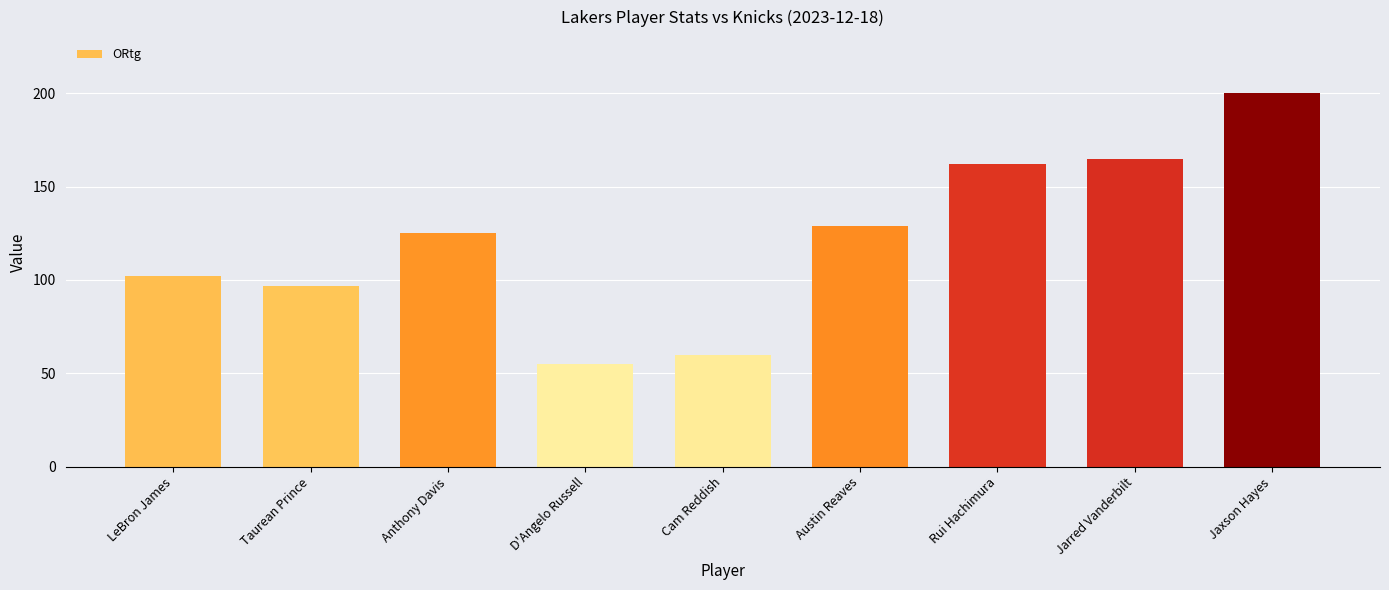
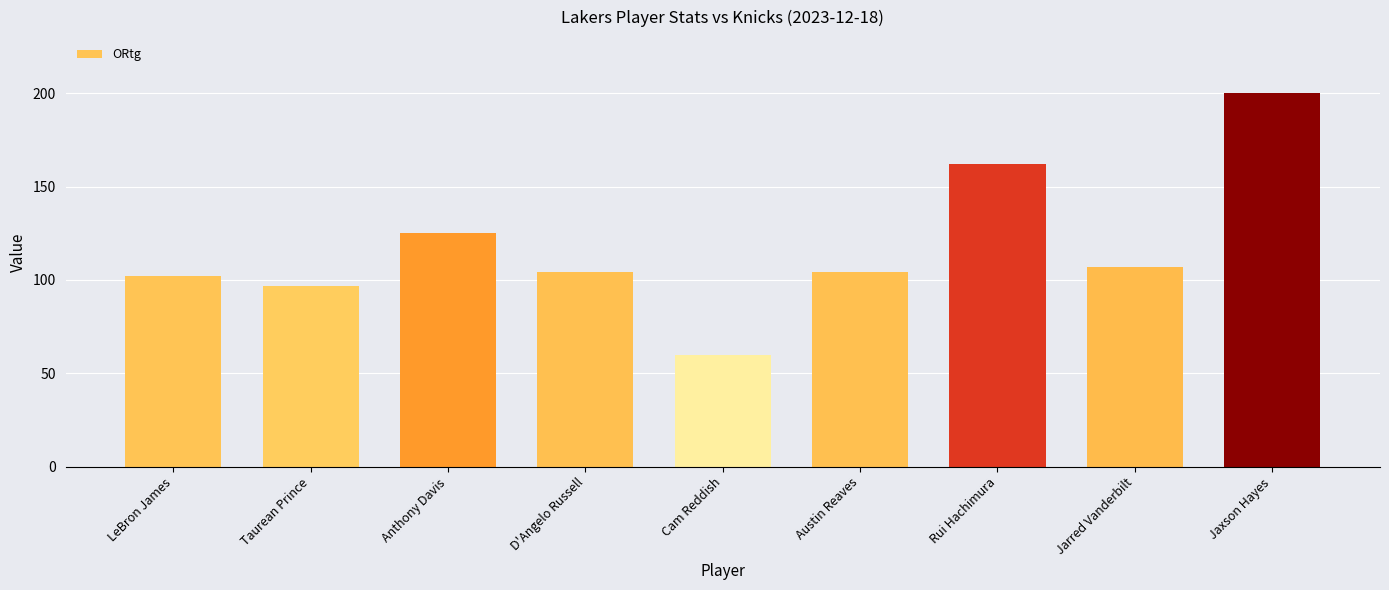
D'Angelo Russell: 55 -> 104
Austin Reaves: 129 -> 104
Jarred Vanderbilt: 165 -> 107
